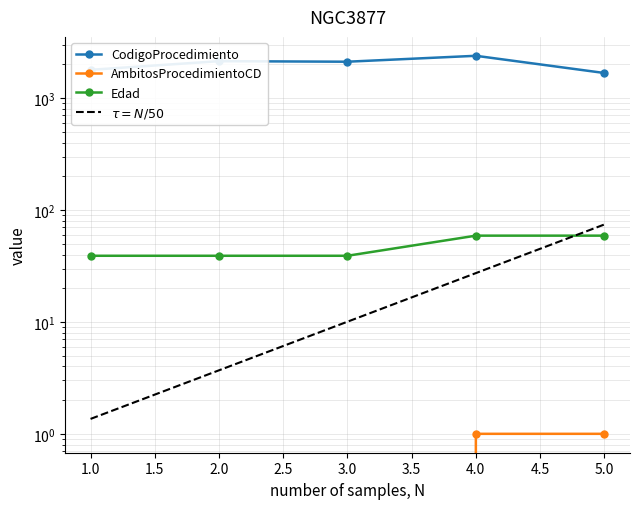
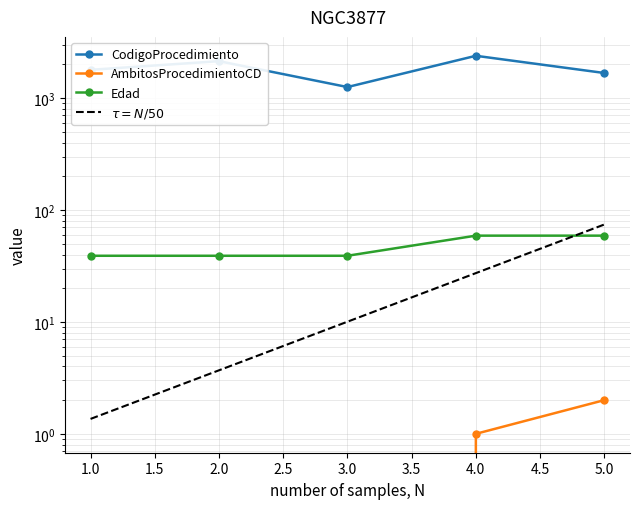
CodigoProcedimiento, 3.0: 2100 -> 1300
AmbitosProcedimientoCD, 5.0: 1 -> 2
